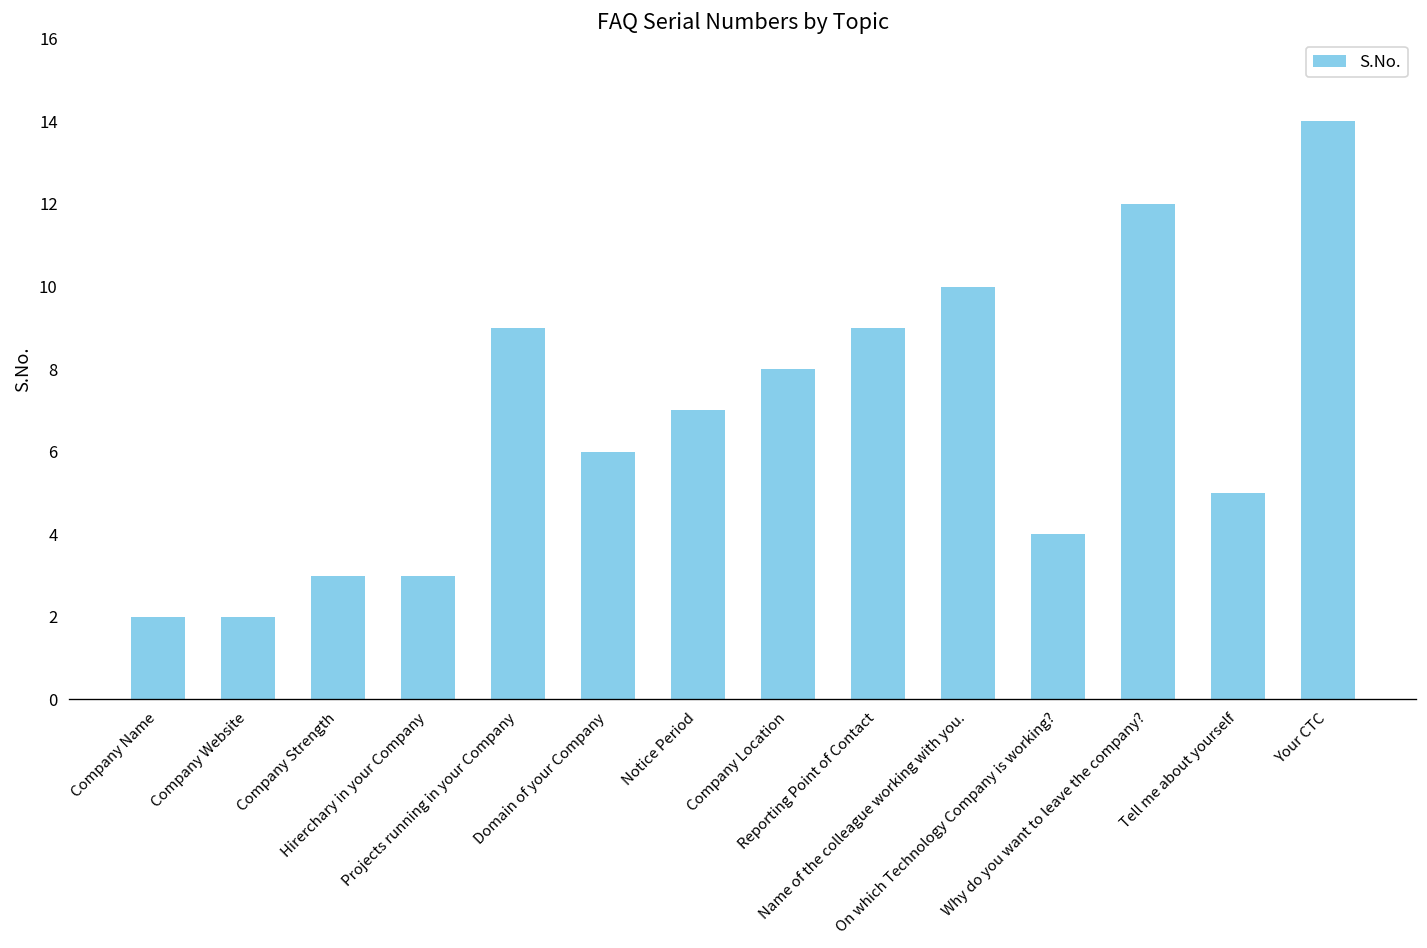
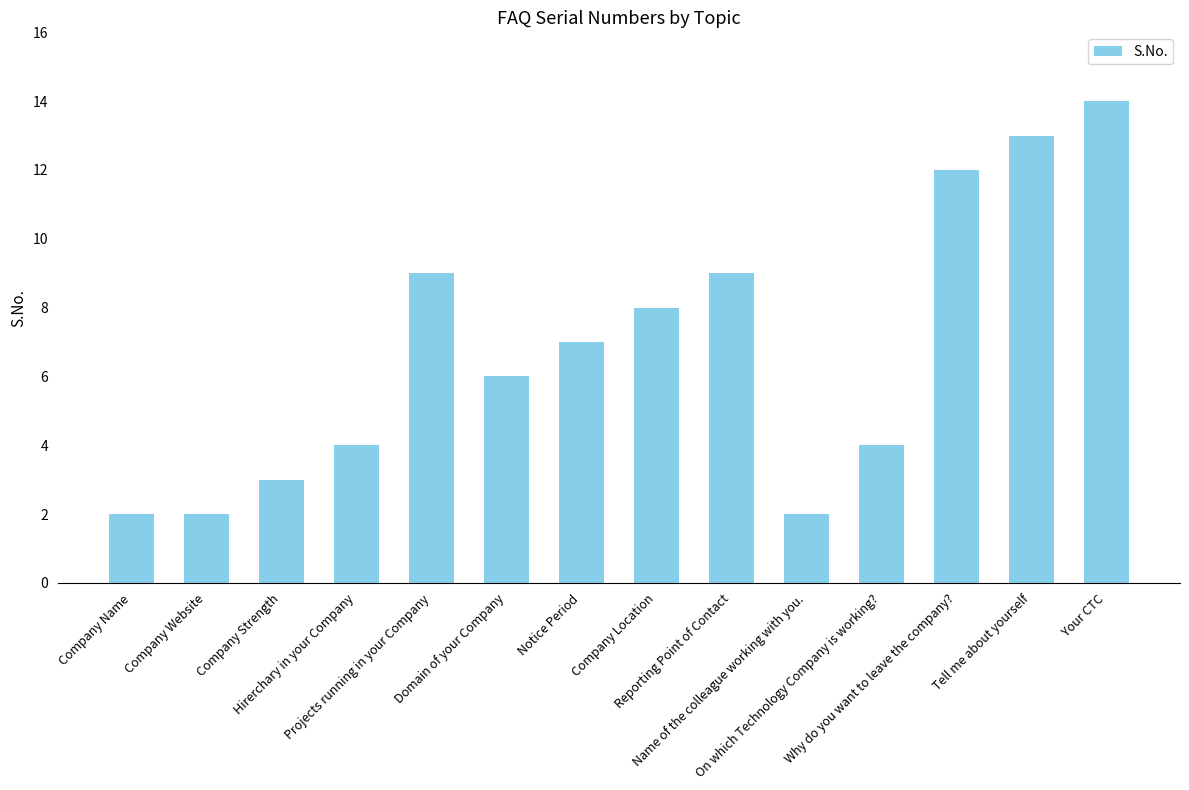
Hirerchary in your Company: 3 -> 4
Name of the colleague working with you.: 10 -> 2
Tell me about yourself: 5 -> 13
